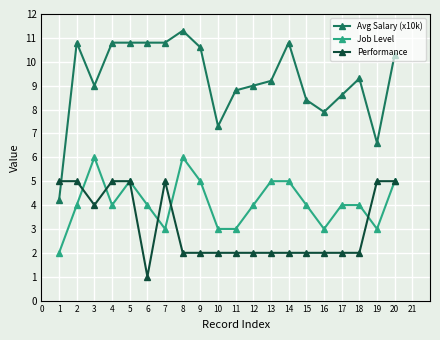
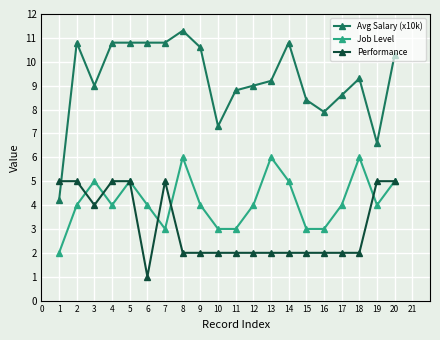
Job Level, 3: 6 -> 5
Job Level, 9: 5 -> 4
Job Level, 13: 5 -> 6
Job Level, 15: 4 -> 3
Job Level, 18: 4 -> 6
Job Level, 19: 3 -> 4
